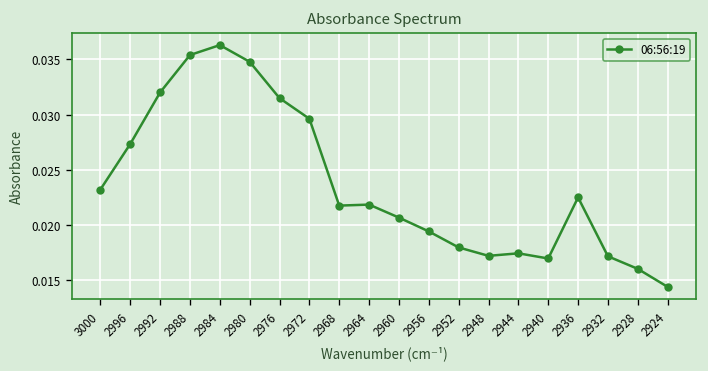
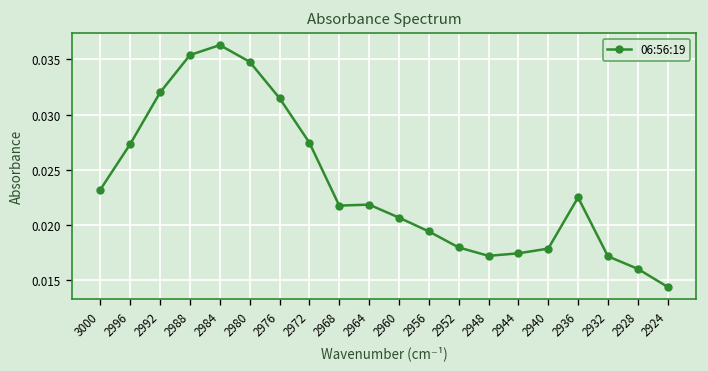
2972: 0.030 -> 0.027
2940: 0.017 -> 0.018
